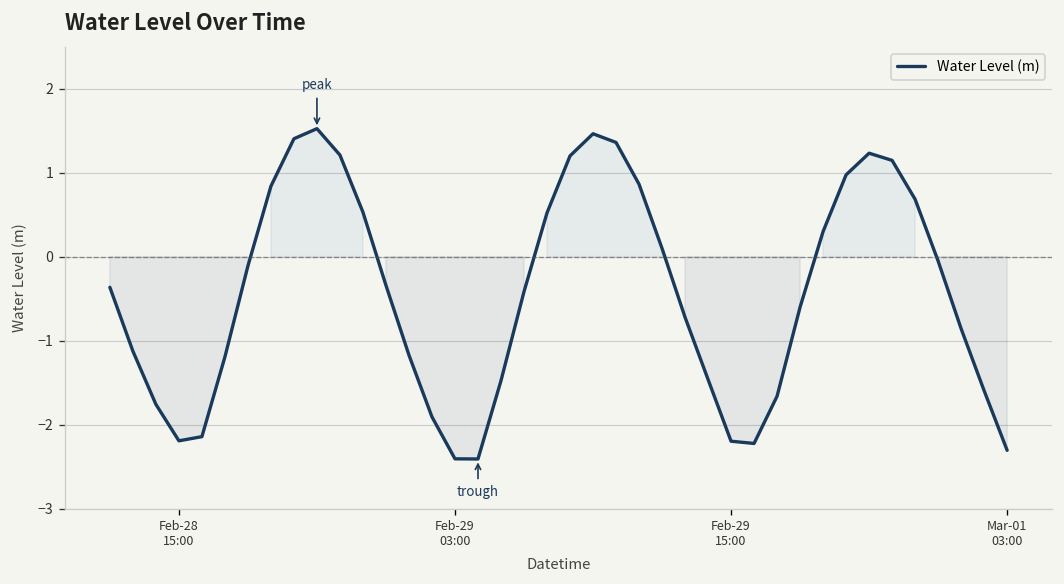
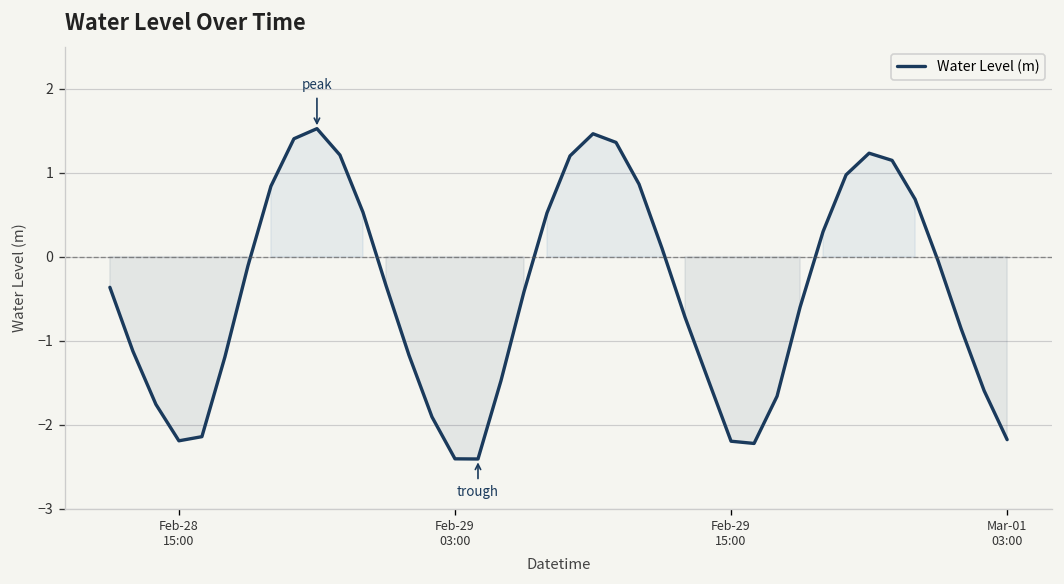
Mar-01 03:00: -2.3 -> -2.2
